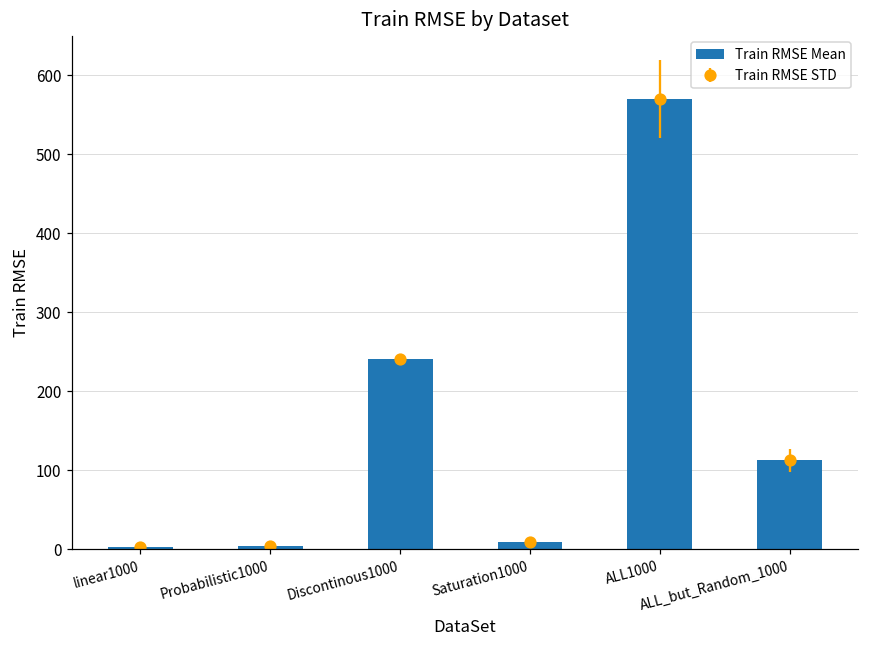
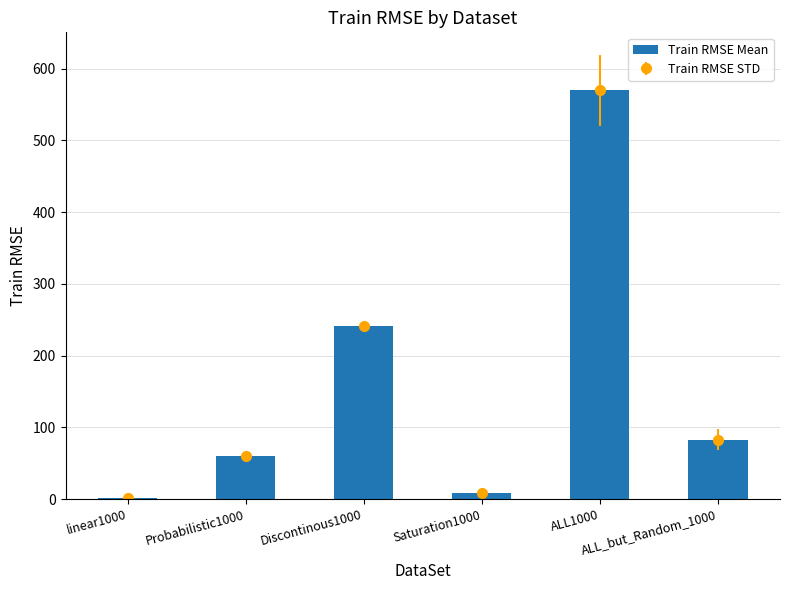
Probabilistic1000: 0 -> 60
ALL_but_Random_1000: 110 -> 80
